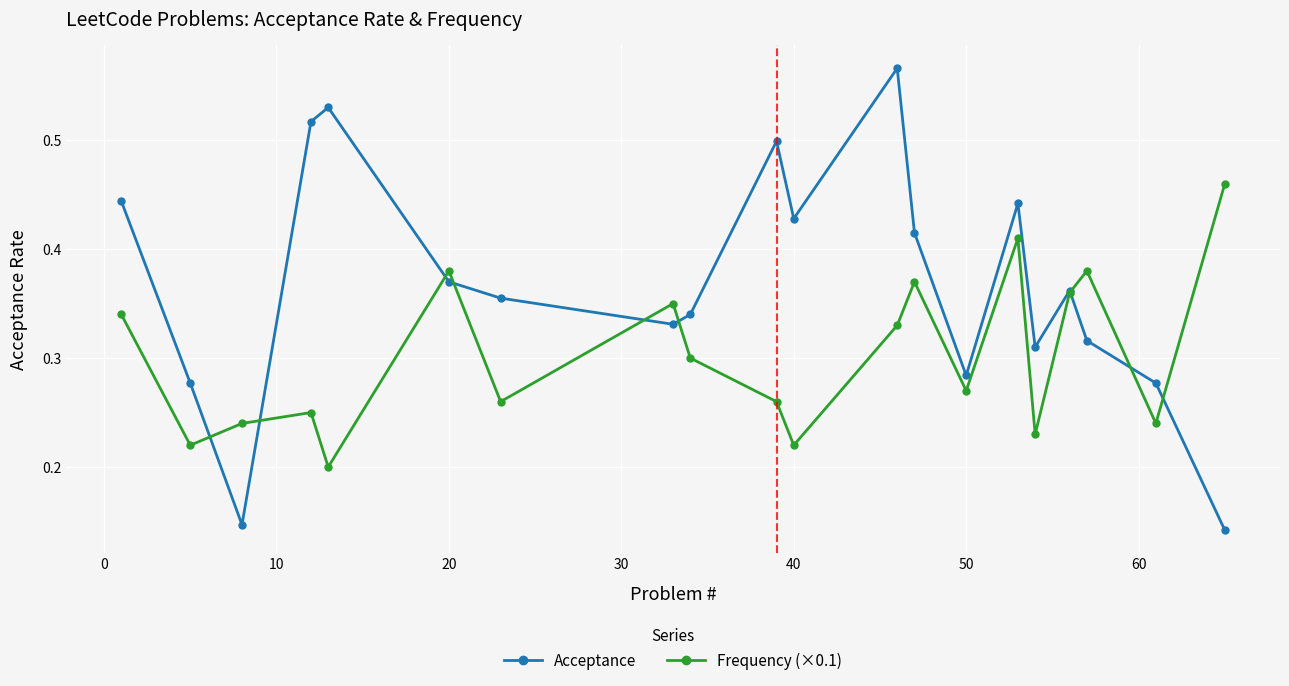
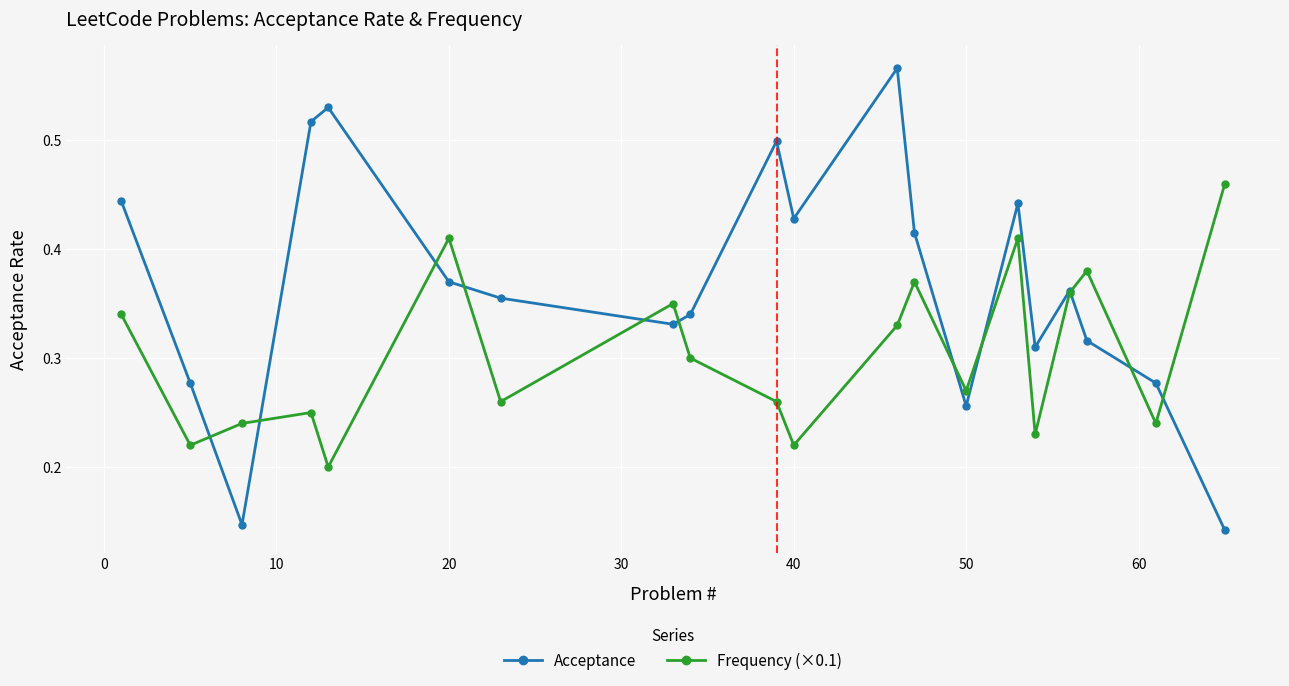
Frequency (×0.1), 20: 0.380 -> 0.410
Acceptance, 50: 0.284 -> 0.256
